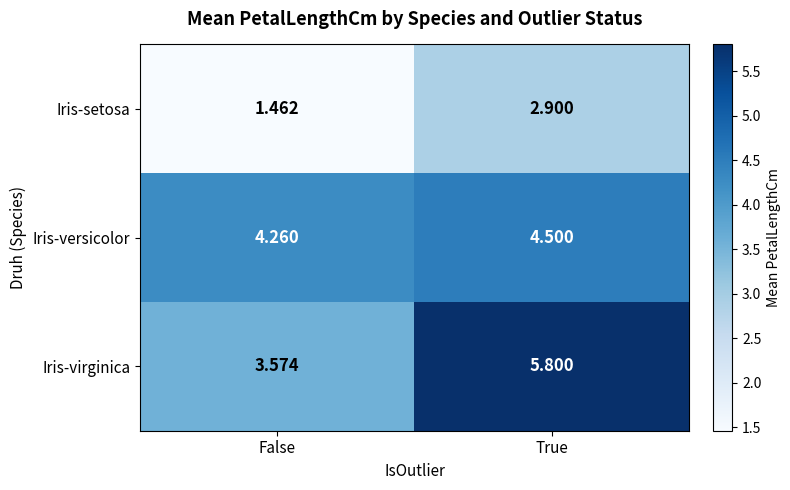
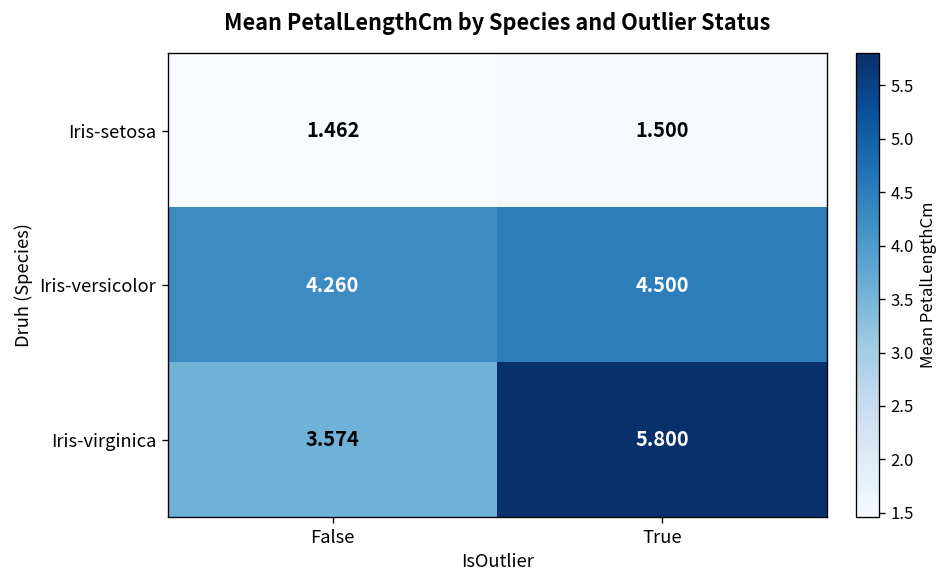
Iris-setosa, True: 2.900 -> 1.500
